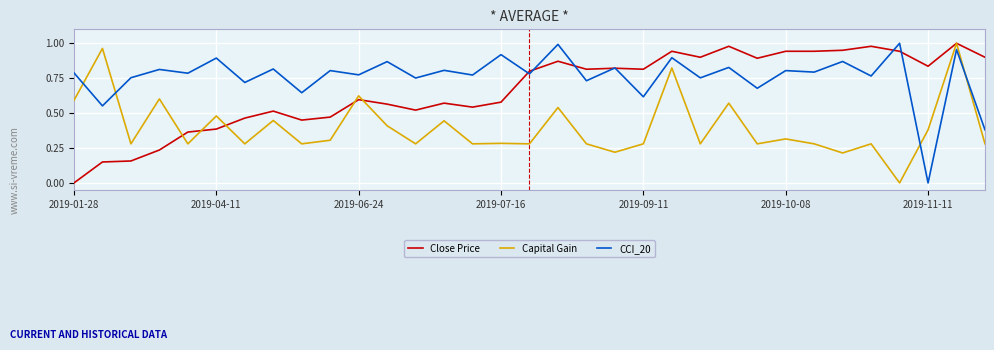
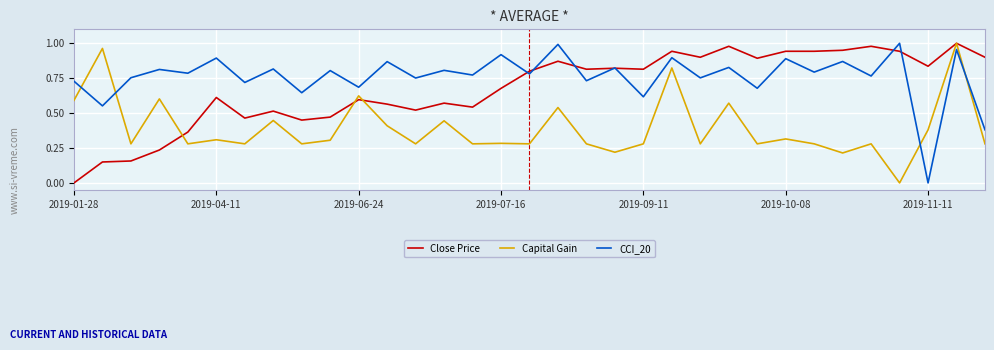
CCI_20, 2019-01-28: 0.79 -> 0.73
Close Price, 2019-04-11: 0.39 -> 0.61
Capital Gain, 2019-04-11: 0.48 -> 0.31
CCI_20, 2019-06-24: 0.77 -> 0.69
Close Price, 2019-07-16: 0.58 -> 0.68
CCI_20, 2019-10-08: 0.80 -> 0.89
